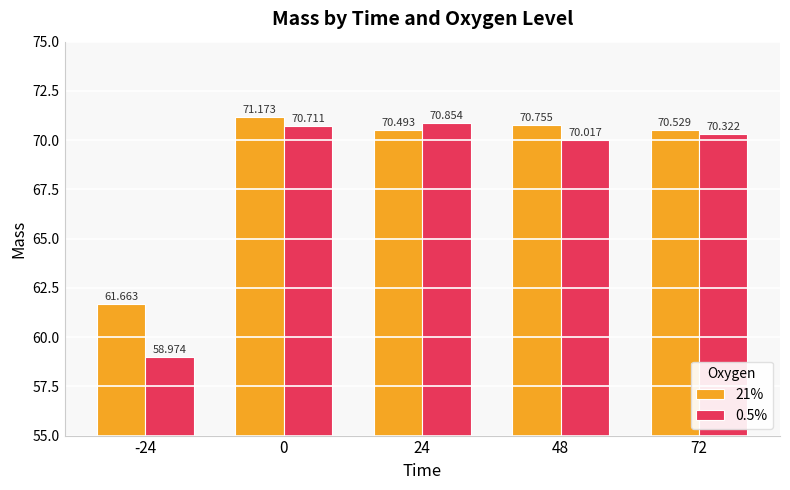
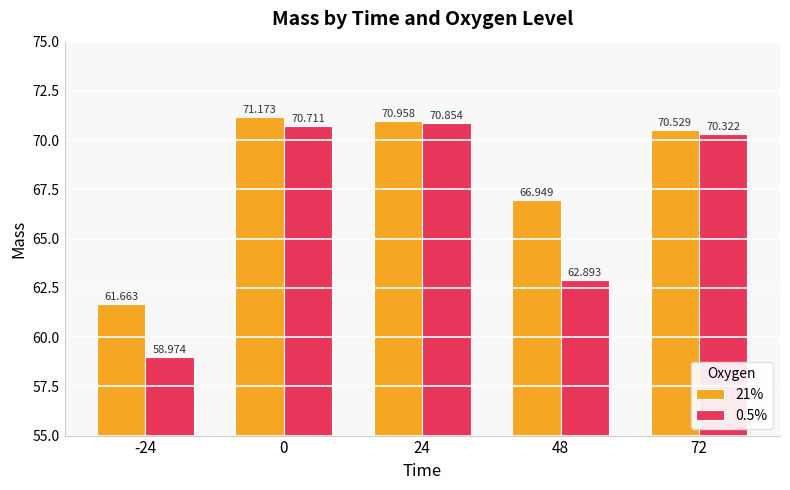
21%, 24: 70.493 -> 70.958
21%, 48: 70.755 -> 66.949
0.5%, 48: 70.017 -> 62.893
